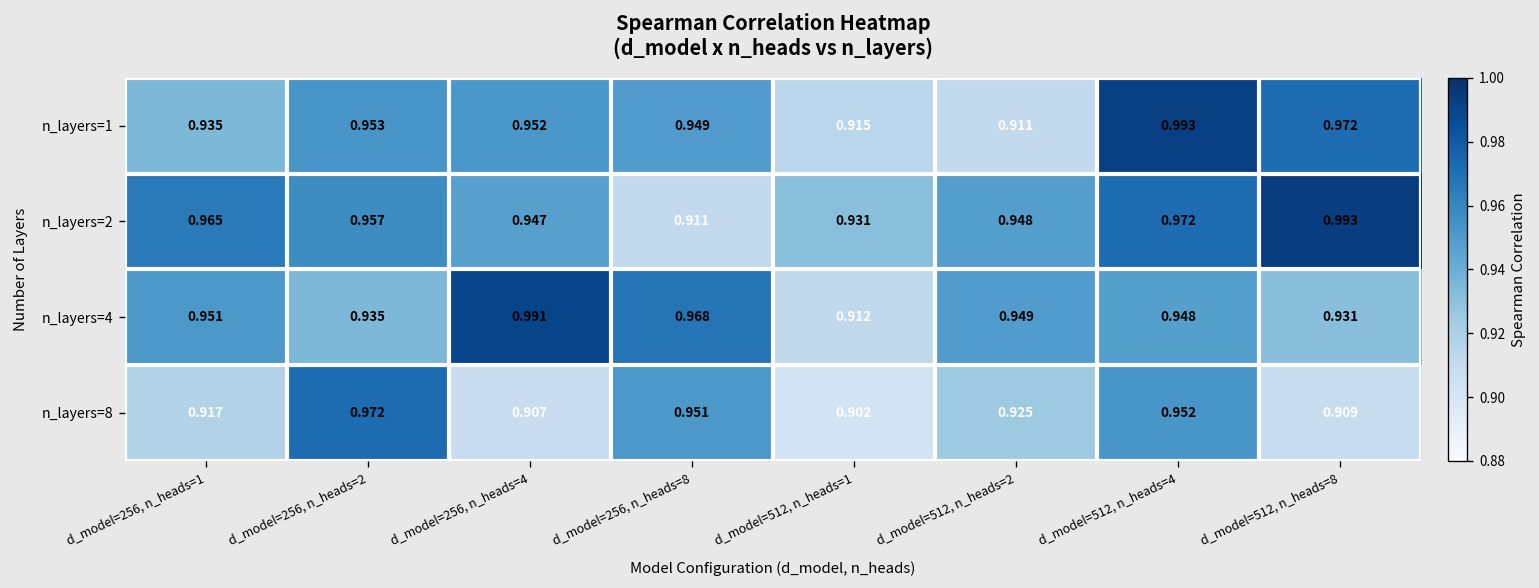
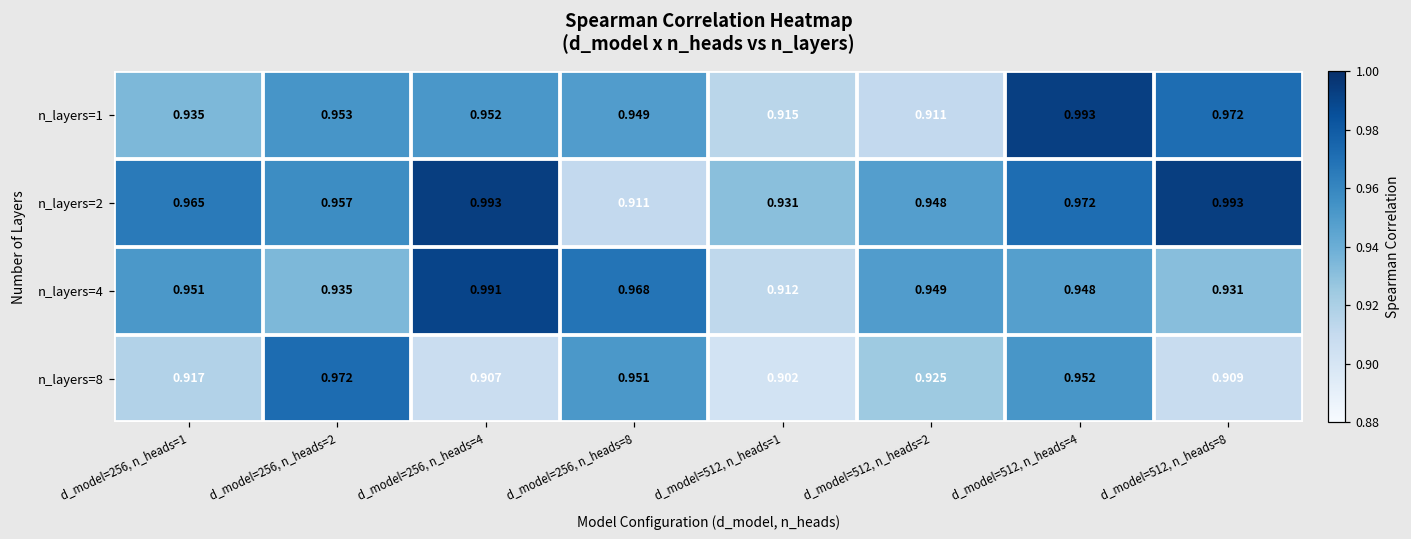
n_layers=2, d_model=256, n_heads=4: 0.947 -> 0.993
